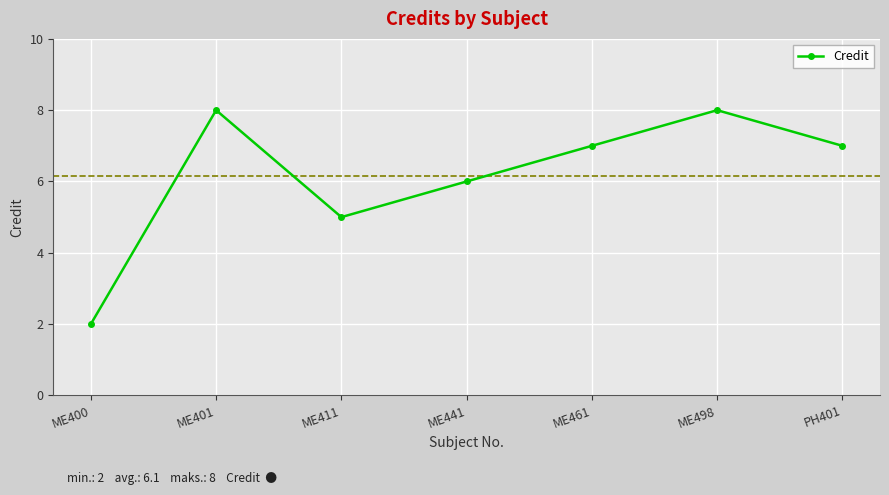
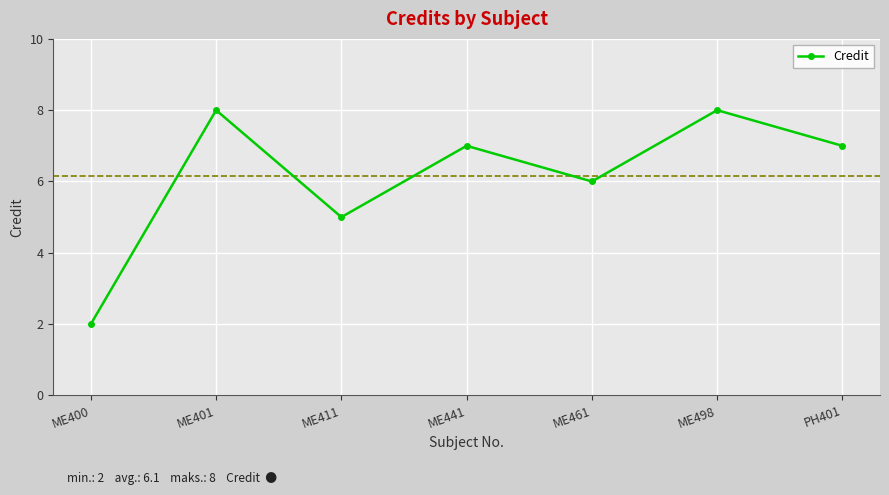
ME441: 6 -> 7
ME461: 7 -> 6
